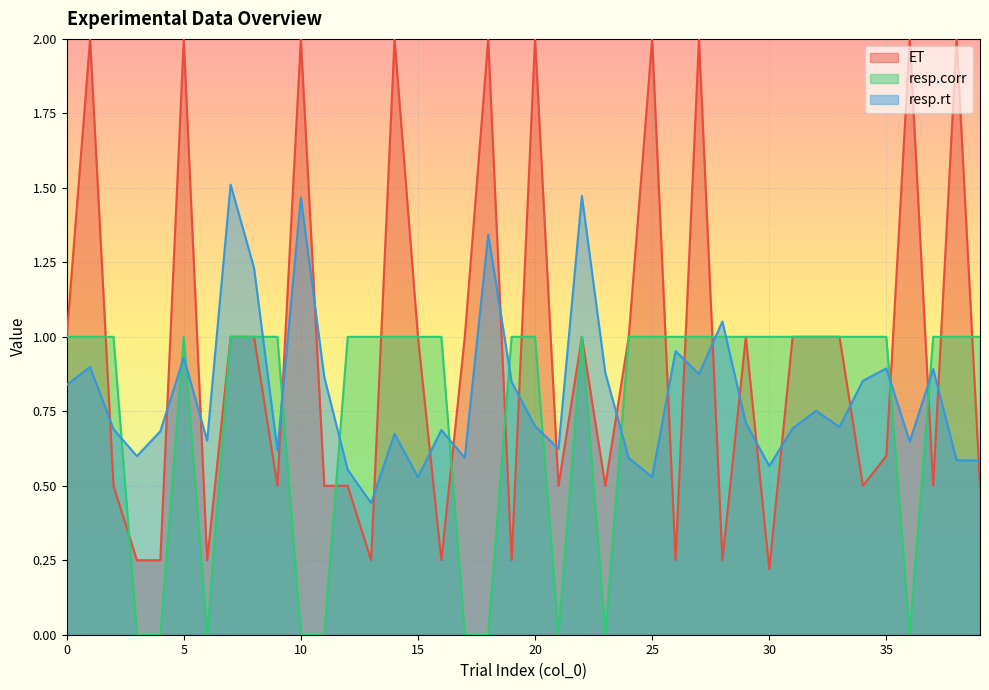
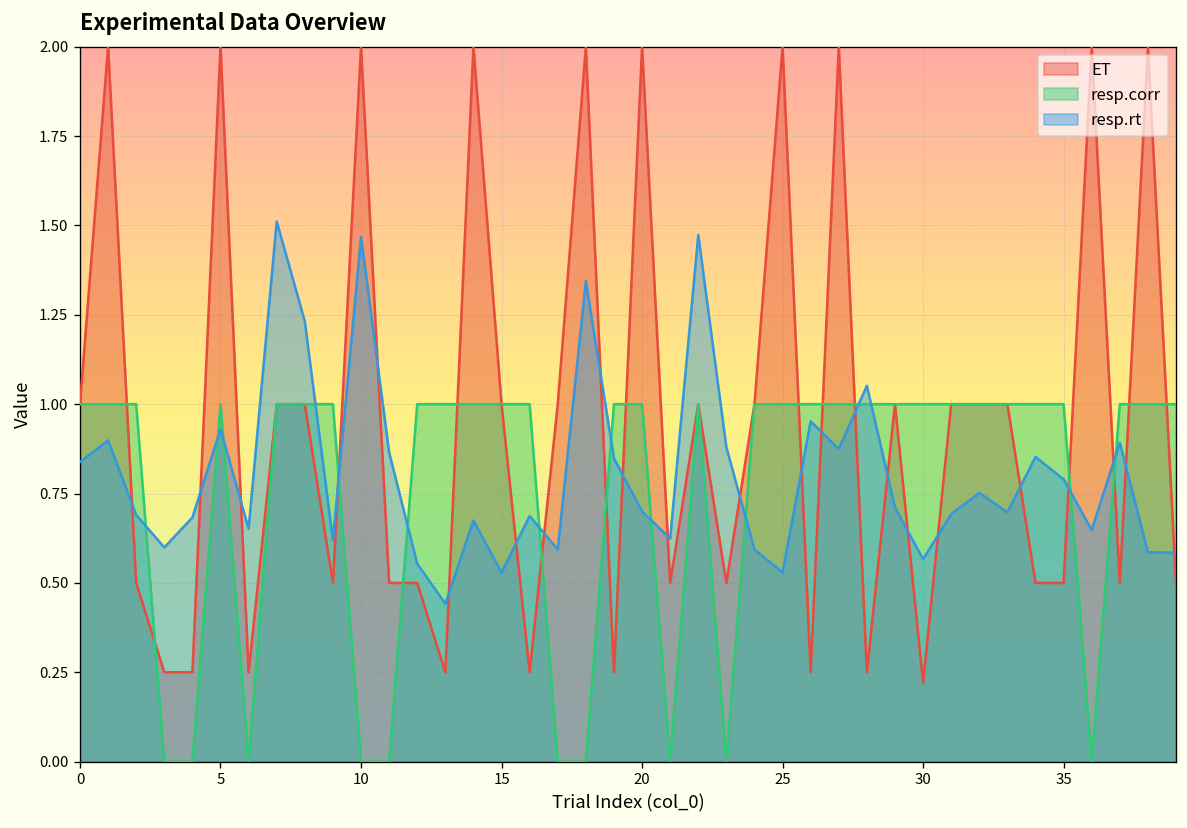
ET, 35: 0.6 -> 0.5
resp.rt, 35: 0.89 -> 0.79
